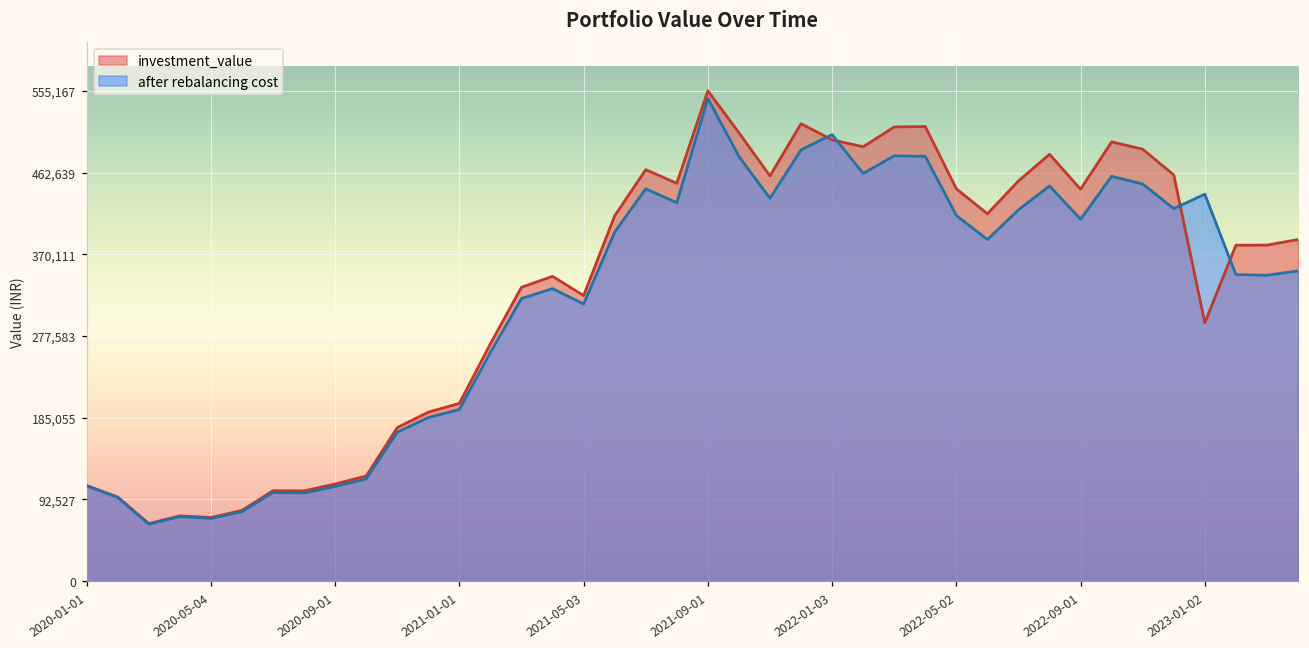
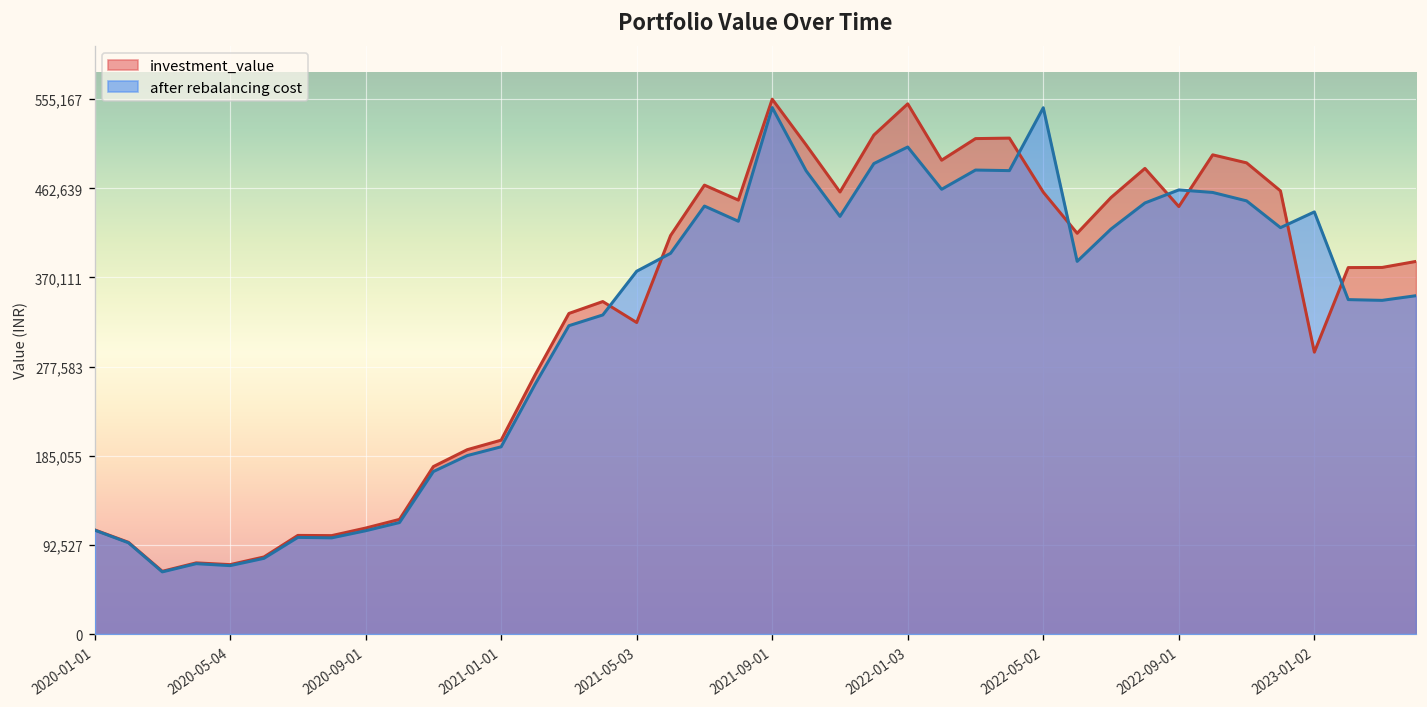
after rebalancing cost, 2021-05-03: 310,000 -> 380,000
investment_value, 2022-01-03: 500,000 -> 550,000
investment_value, 2022-05-02: 440,000 -> 460,000
after rebalancing cost, 2022-05-02: 410,000 -> 550,000
after rebalancing cost, 2022-09-01: 410,000 -> 460,000
